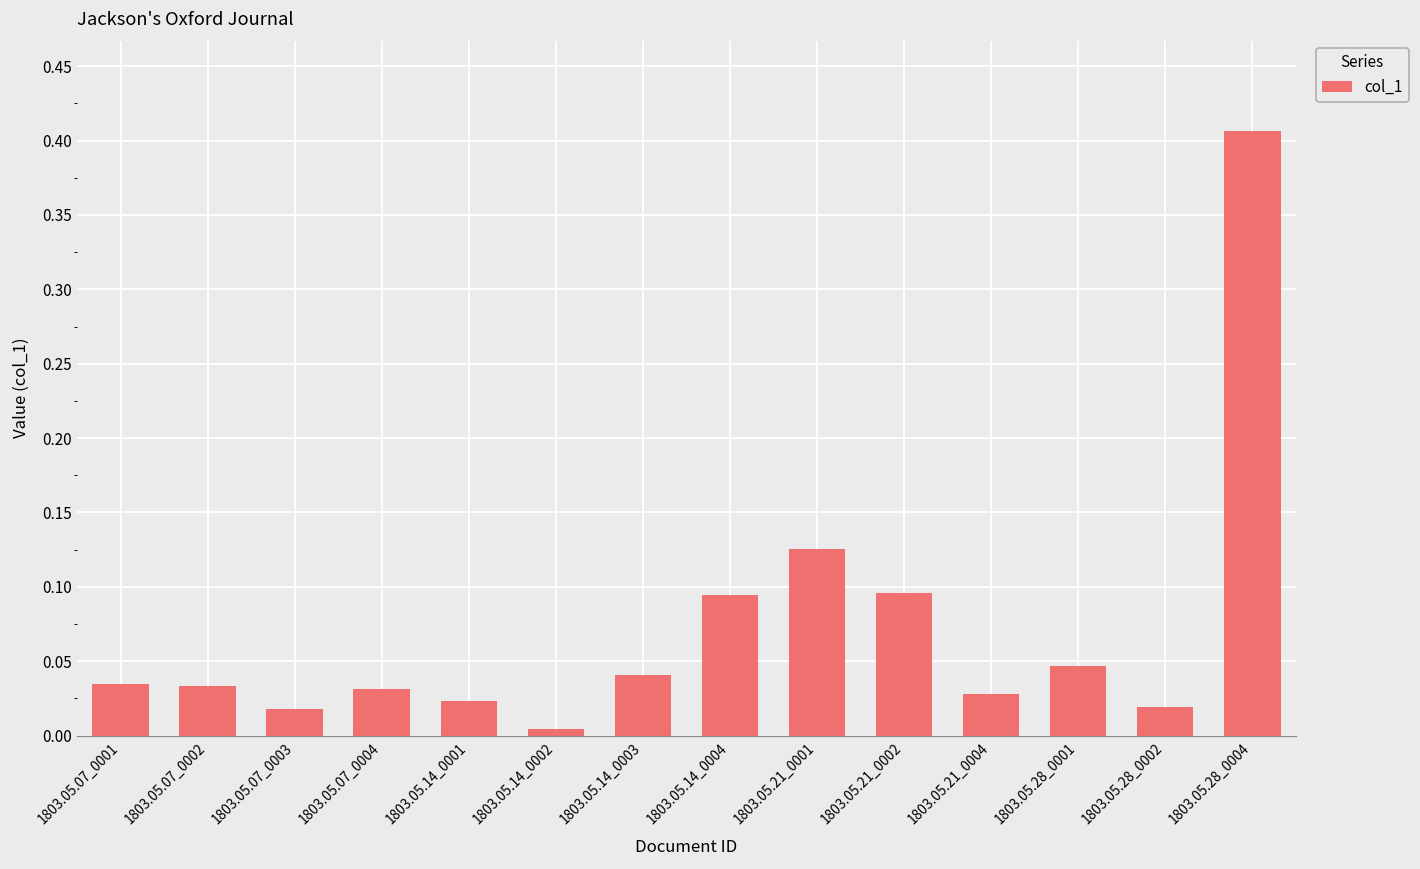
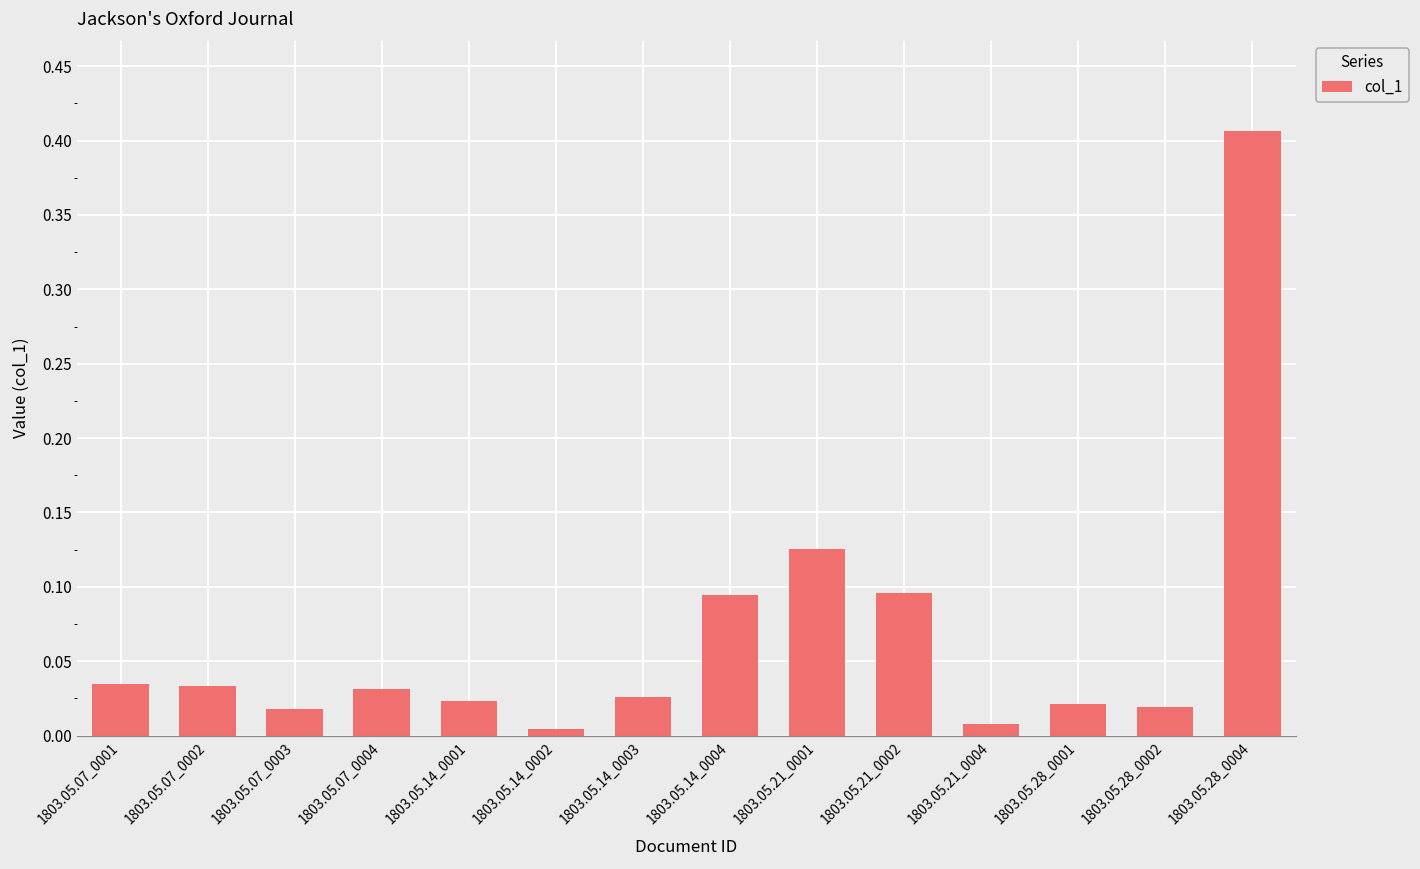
1803.05.14_0003: 0.041 -> 0.026
1803.05.21_0004: 0.028 -> 0.008
1803.05.28_0001: 0.047 -> 0.022
